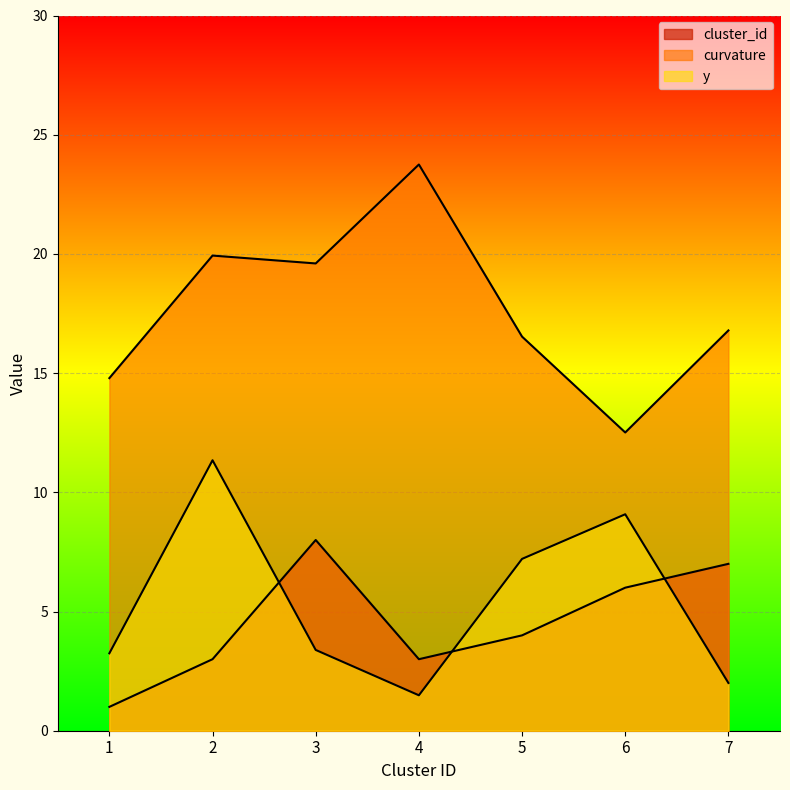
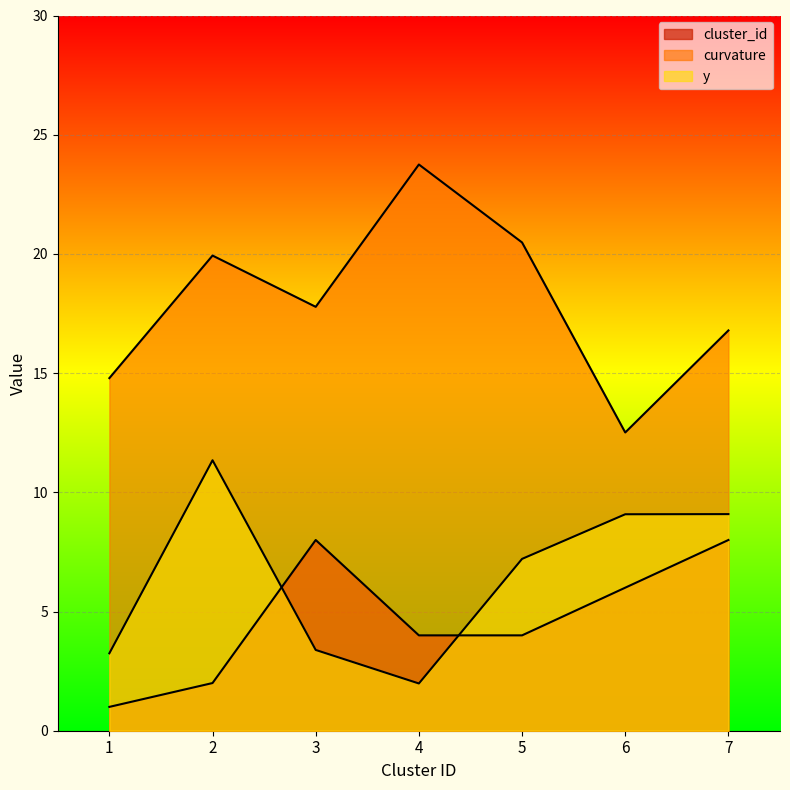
cluster_id, 2: 3 -> 2
curvature, 3: 19.6 -> 17.8
cluster_id, 4: 3 -> 4
y, 4: 1.5 -> 2.0
curvature, 5: 16.5 -> 20.5
cluster_id, 7: 7 -> 8
y, 7: 2.0 -> 9.1
